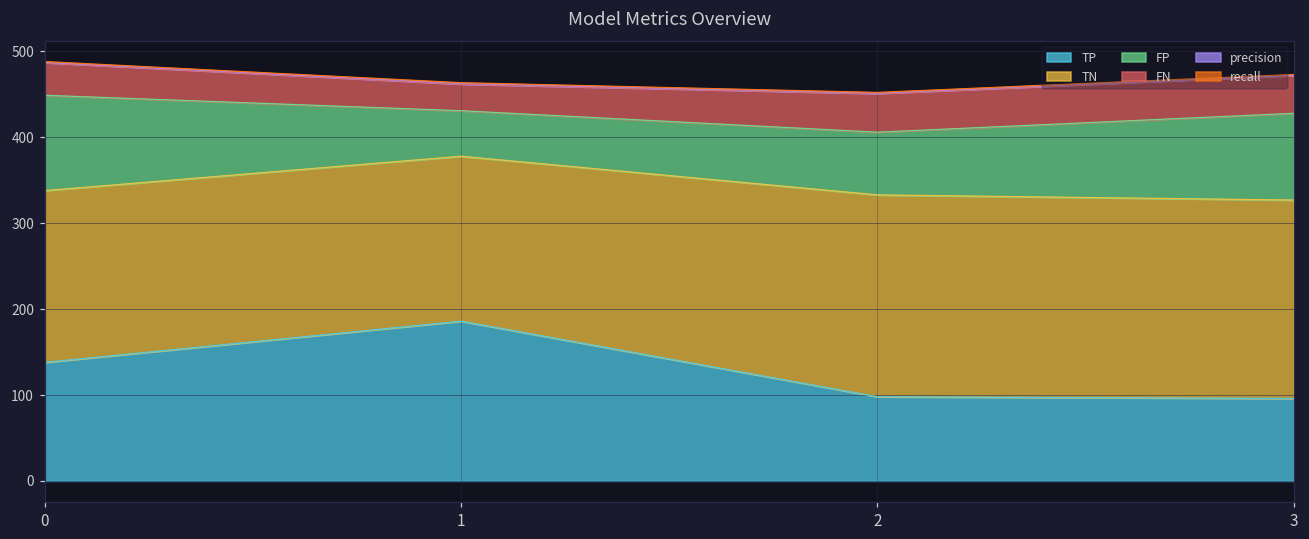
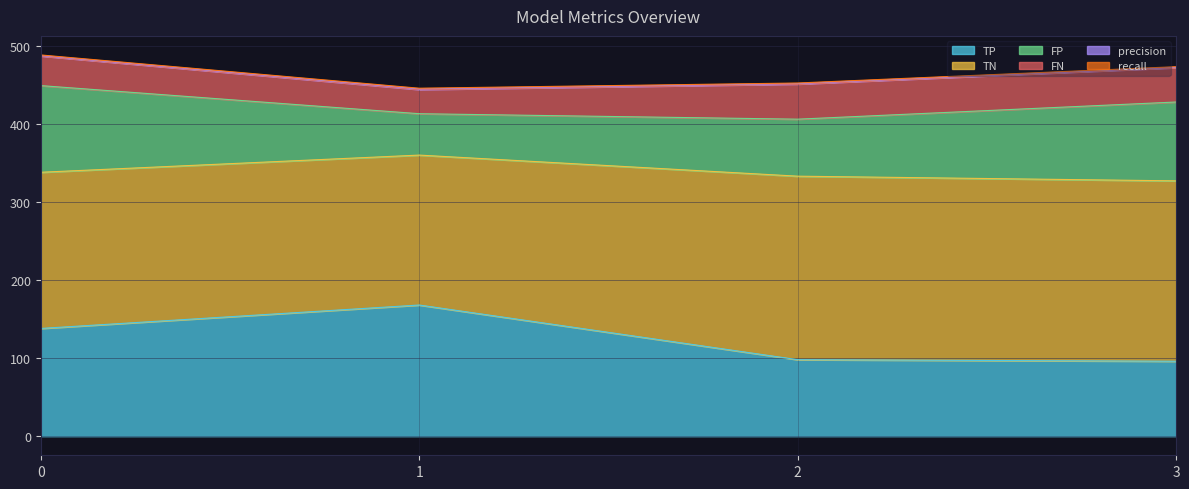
TP, 1: 190 -> 170
